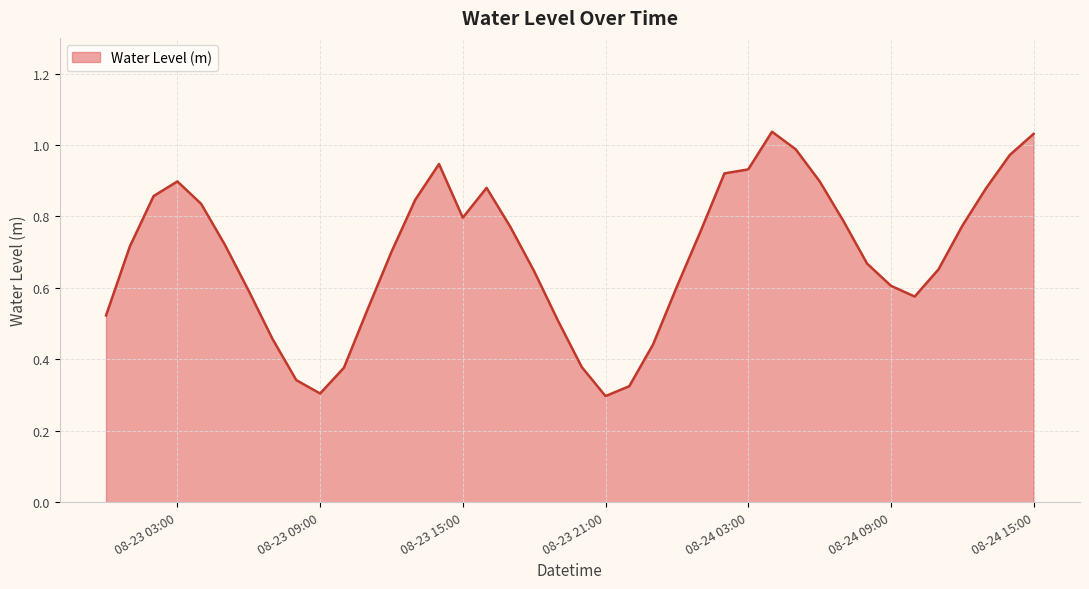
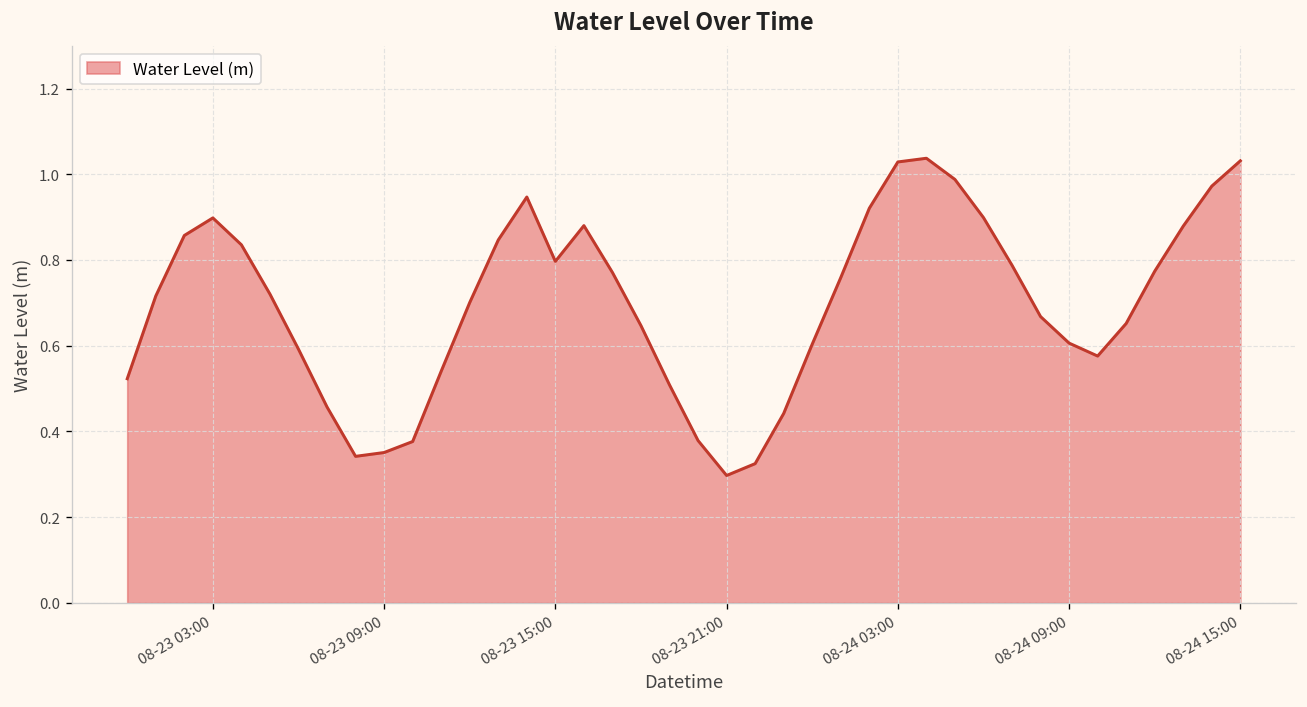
08-23 09:00: 0.30 -> 0.35
08-24 03:00: 0.93 -> 1.03
